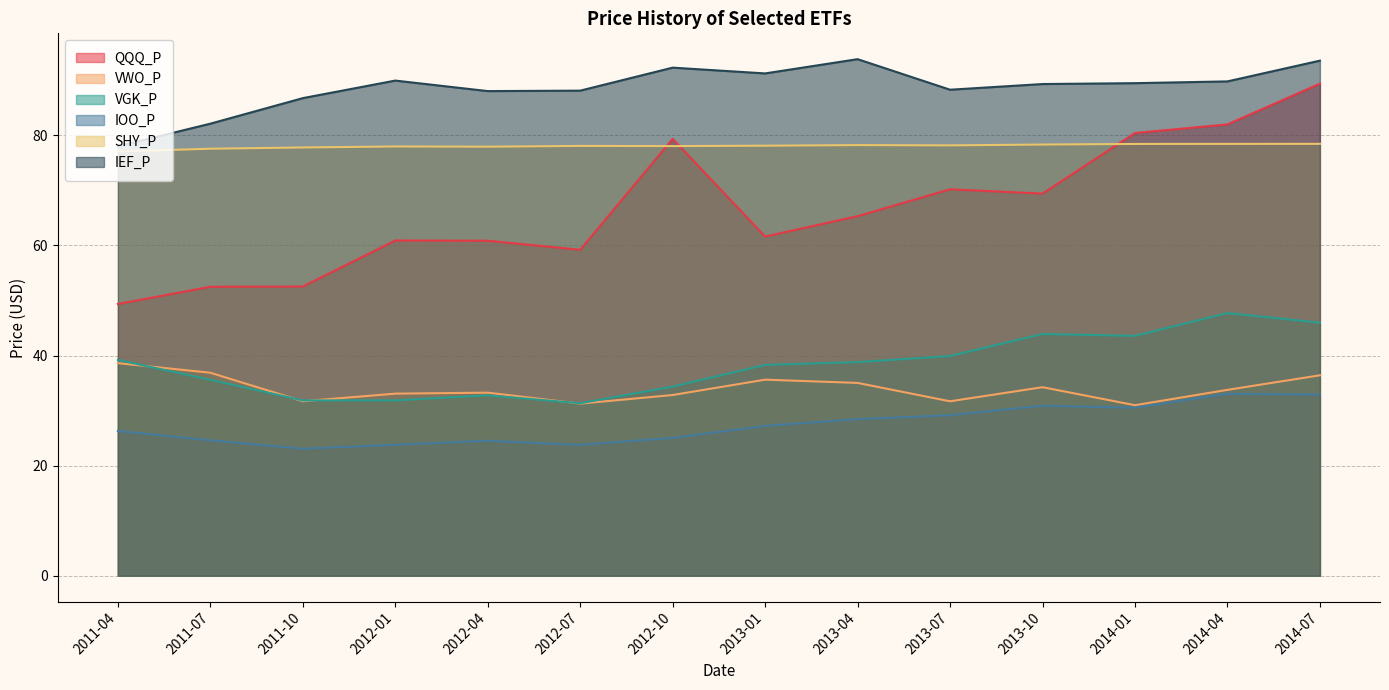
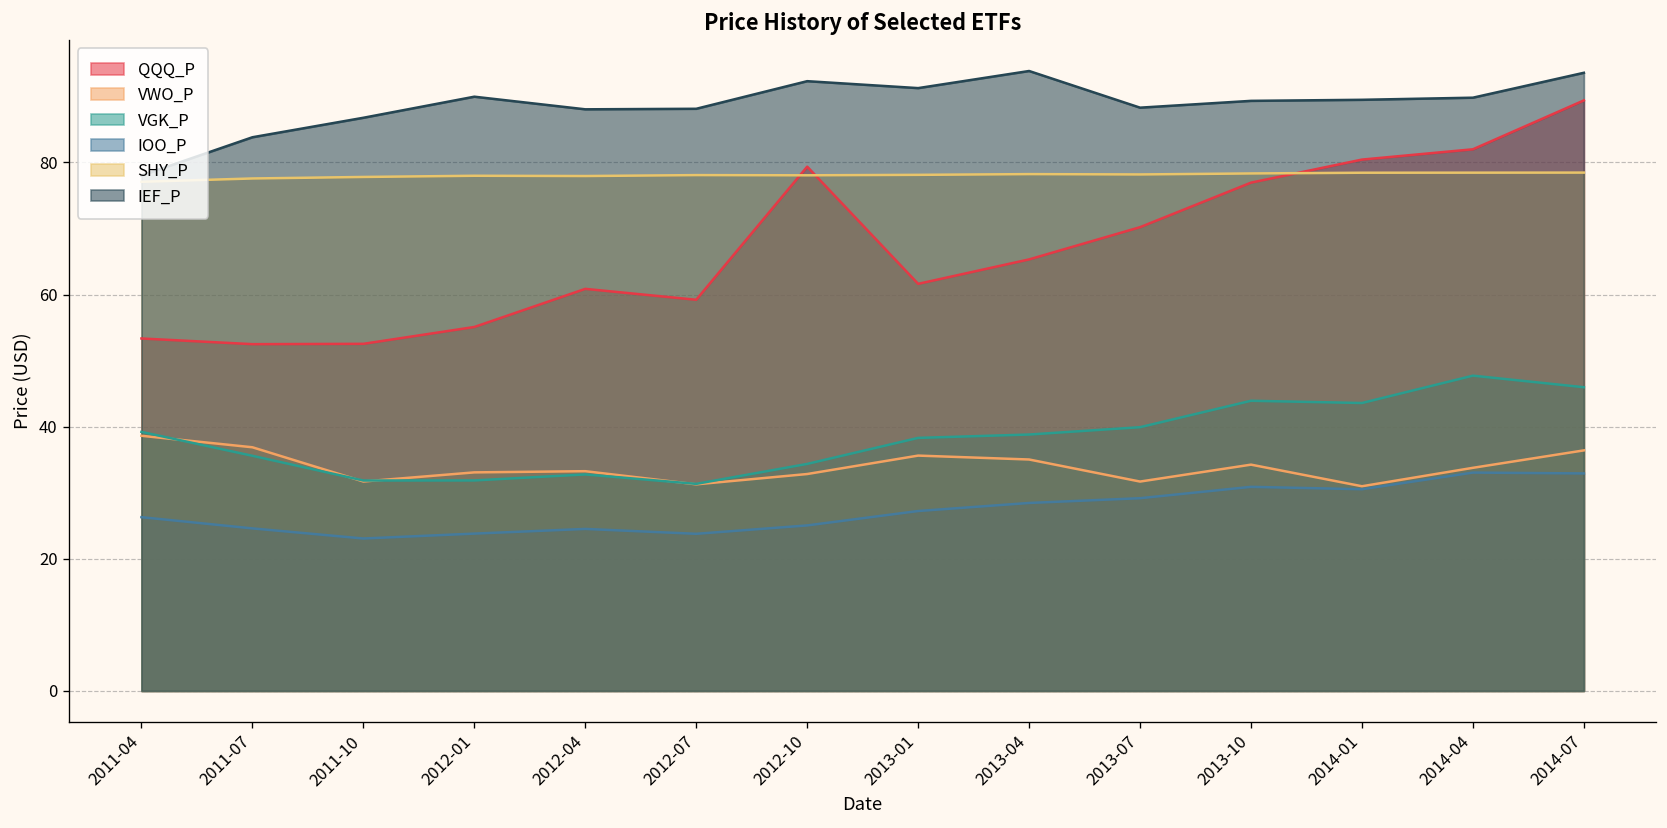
QQQ_P, 2011-04: 49 -> 53
IEF_P, 2011-07: 82 -> 84
QQQ_P, 2012-01: 61 -> 55
QQQ_P, 2013-10: 69 -> 77
